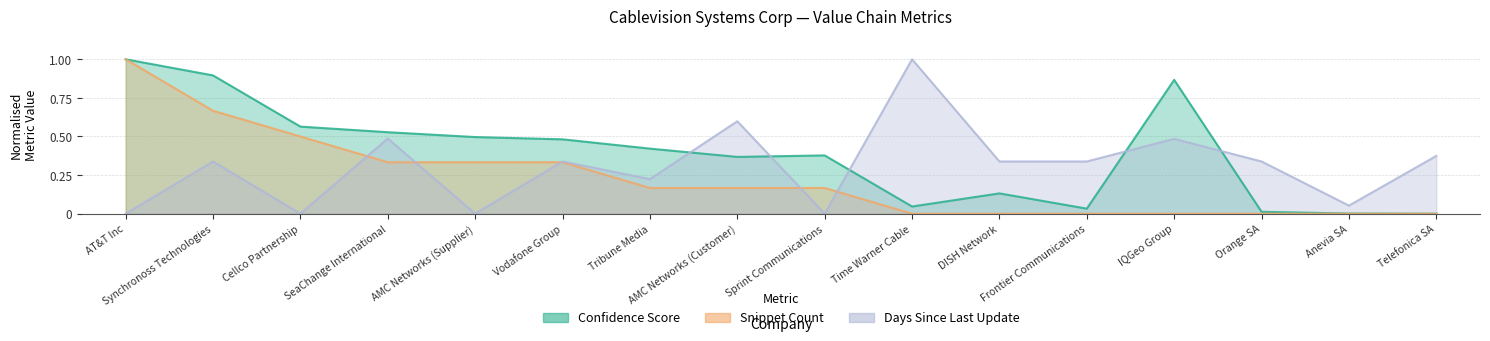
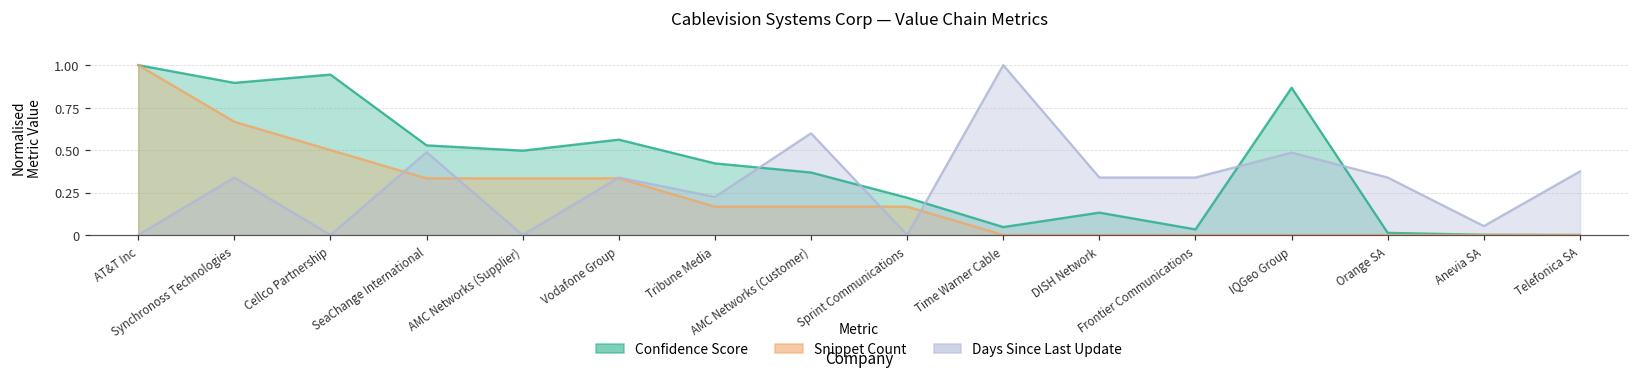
Confidence Score, Cellco Partnership: 0.56 -> 0.94
Confidence Score, Vodafone Group: 0.48 -> 0.56
Confidence Score, Sprint Communications: 0.38 -> 0.22
